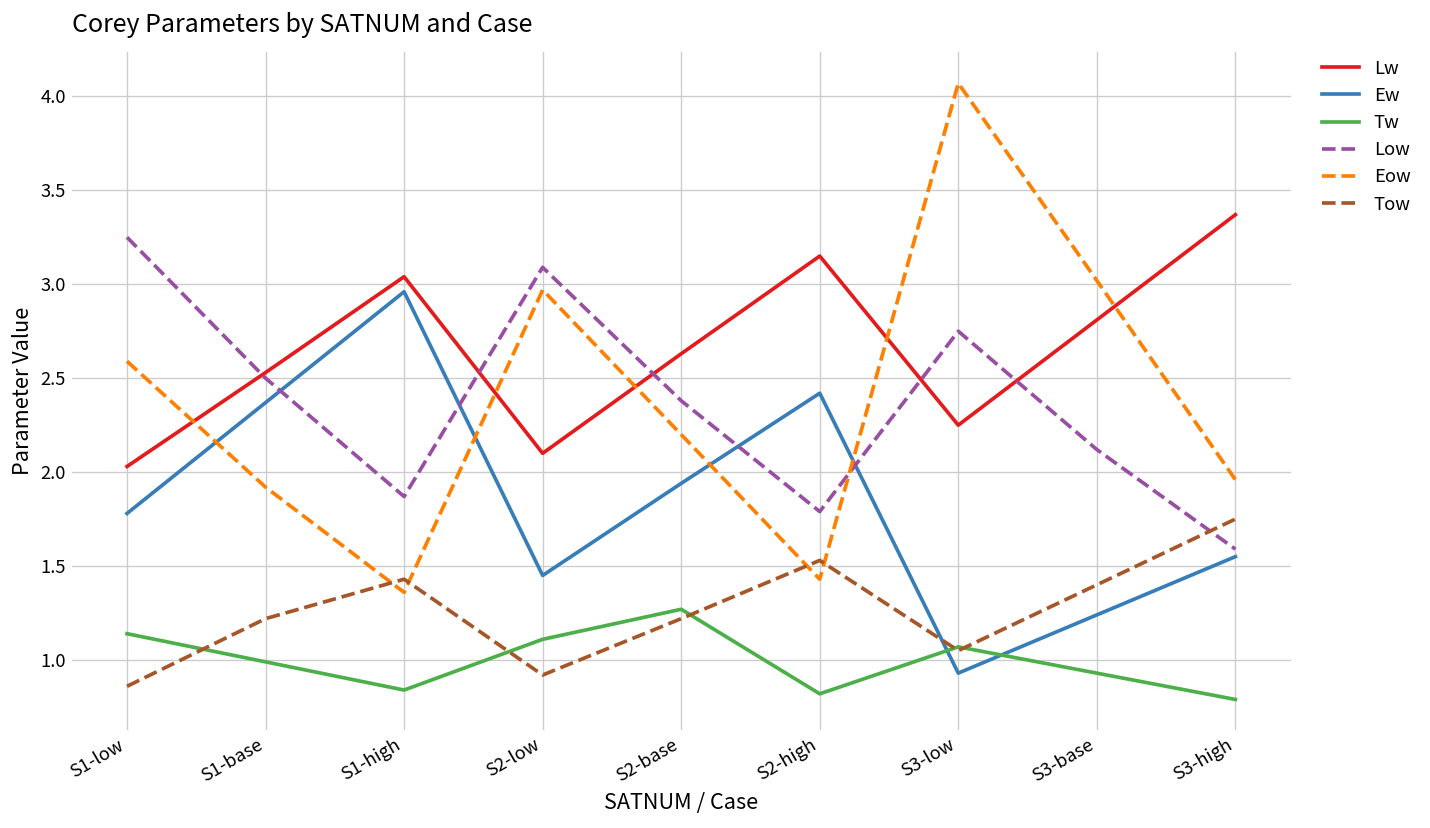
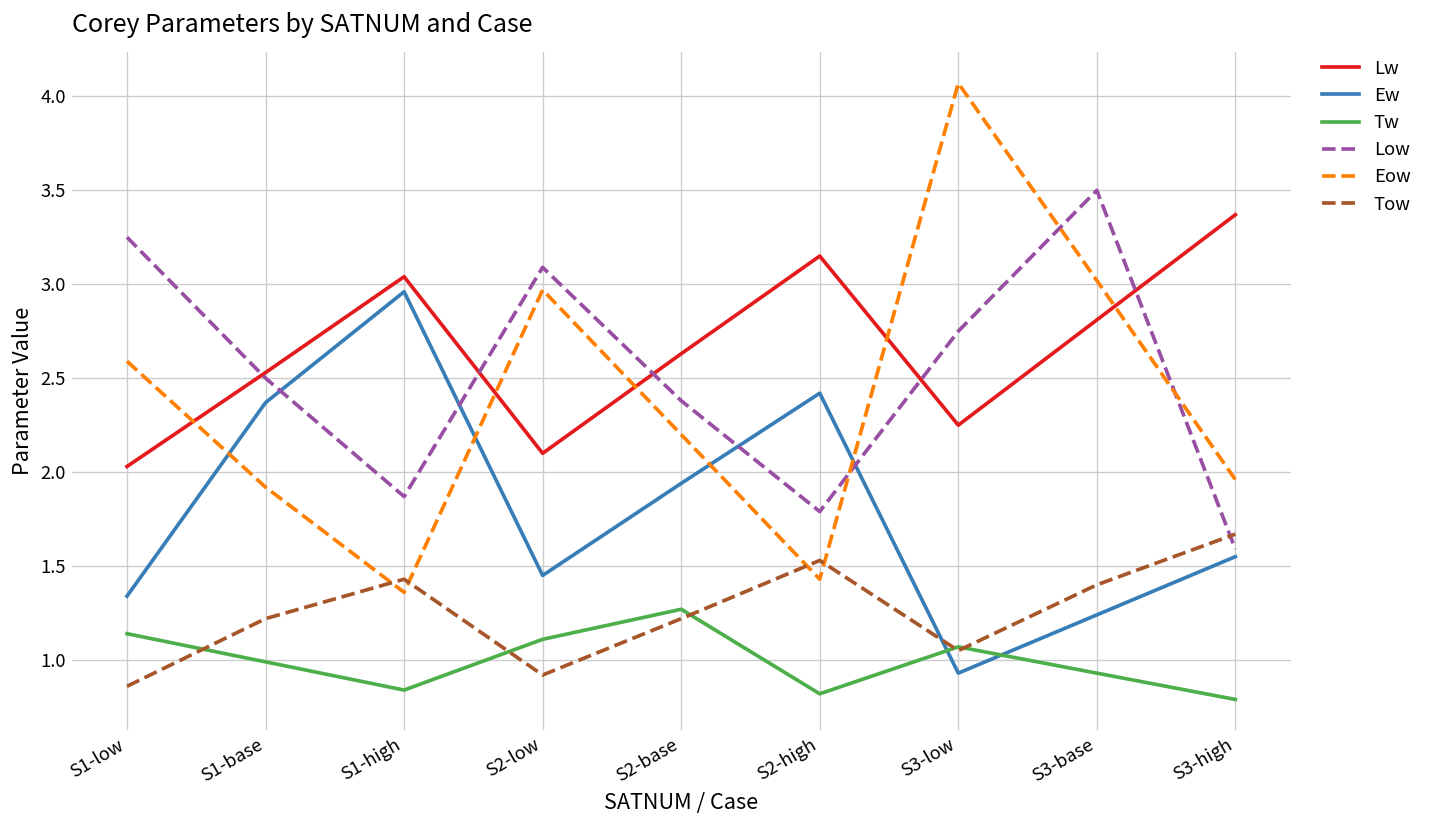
Ew, S1-low: 1.78 -> 1.34
Low, S3-base: 2.12 -> 3.50
Tow, S3-high: 1.75 -> 1.67
